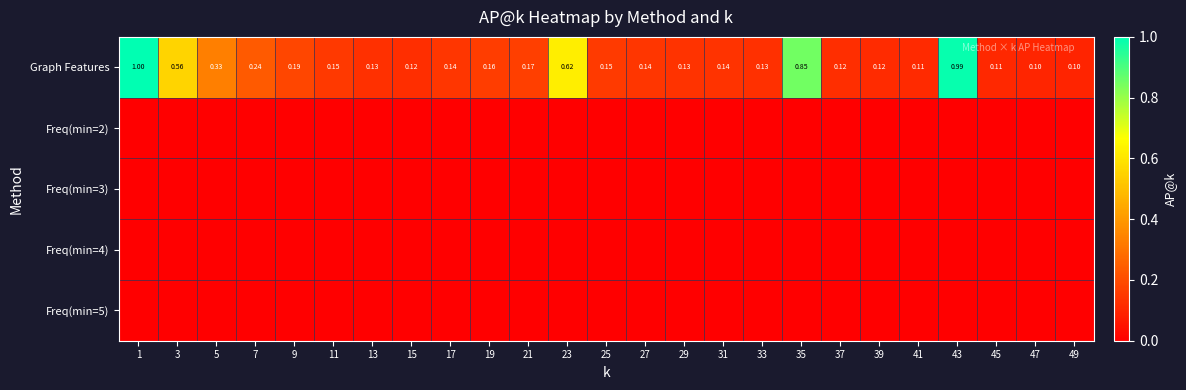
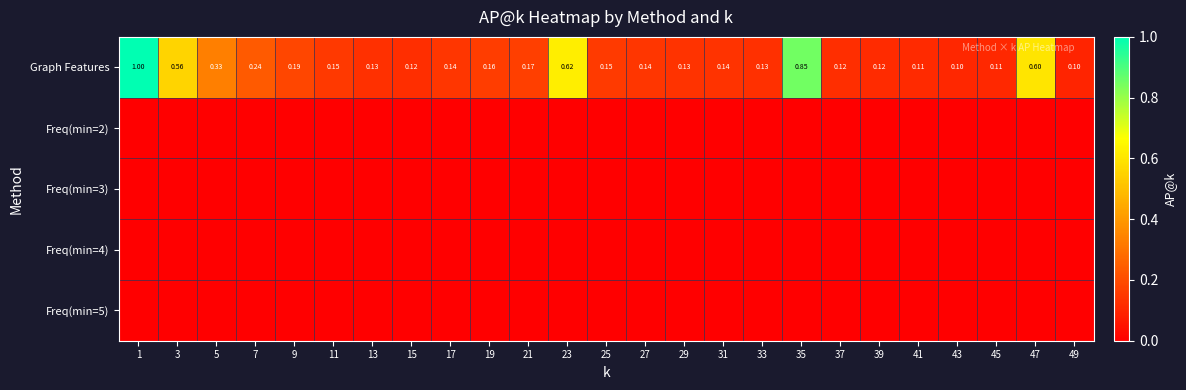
Graph Features, 43: 0.99 -> 0.10
Graph Features, 47: 0.10 -> 0.60
